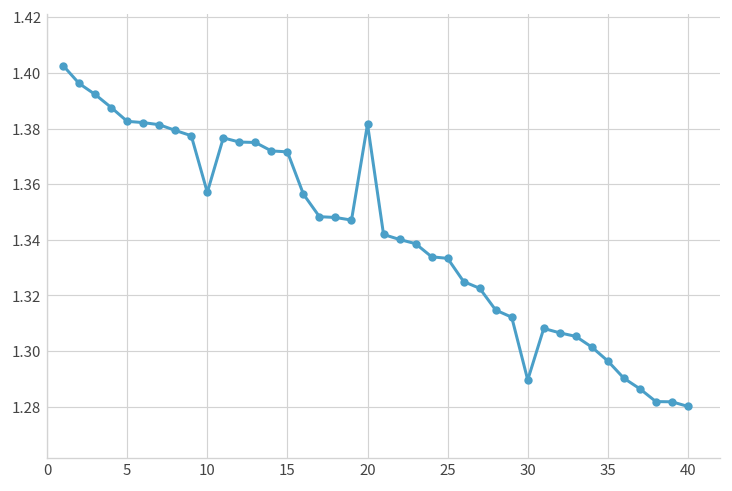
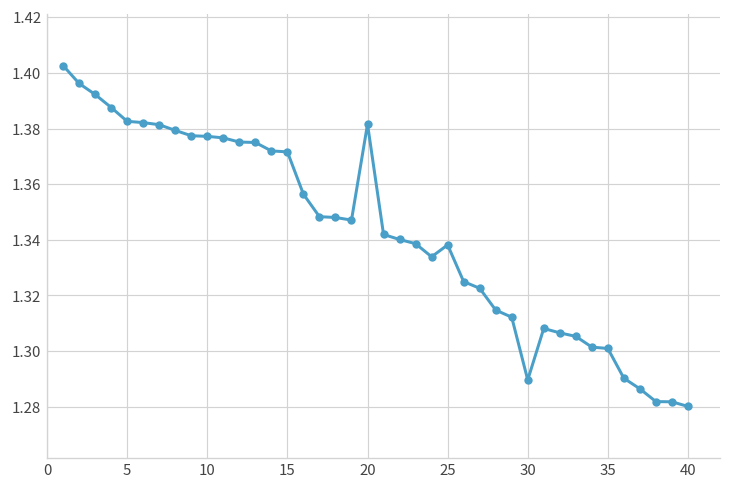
10: 1.357 -> 1.377
25: 1.333 -> 1.338
35: 1.296 -> 1.301
